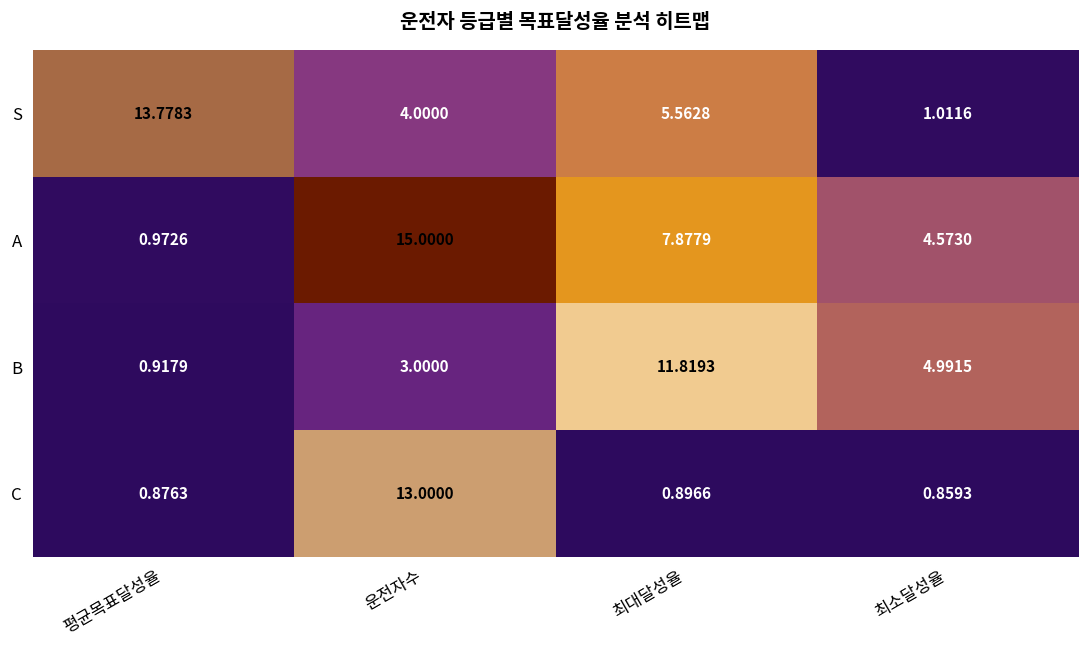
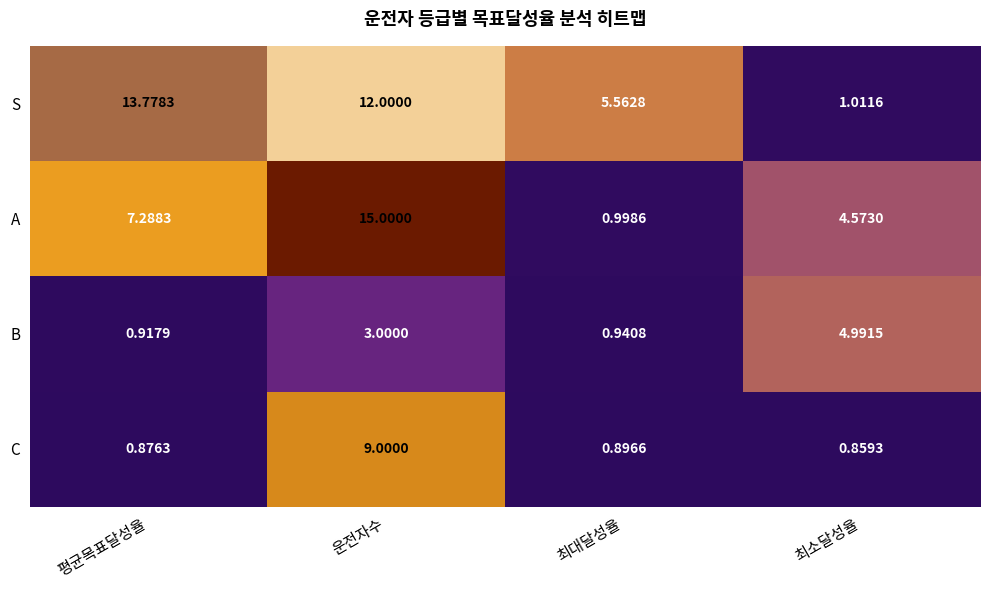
S, 운전자수: 4.0000 -> 12.0000
A, 평균목표달성율: 0.9726 -> 7.2883
A, 최대달성율: 7.8779 -> 0.9986
B, 최대달성율: 11.8193 -> 0.9408
C, 운전자수: 13.0000 -> 9.0000
